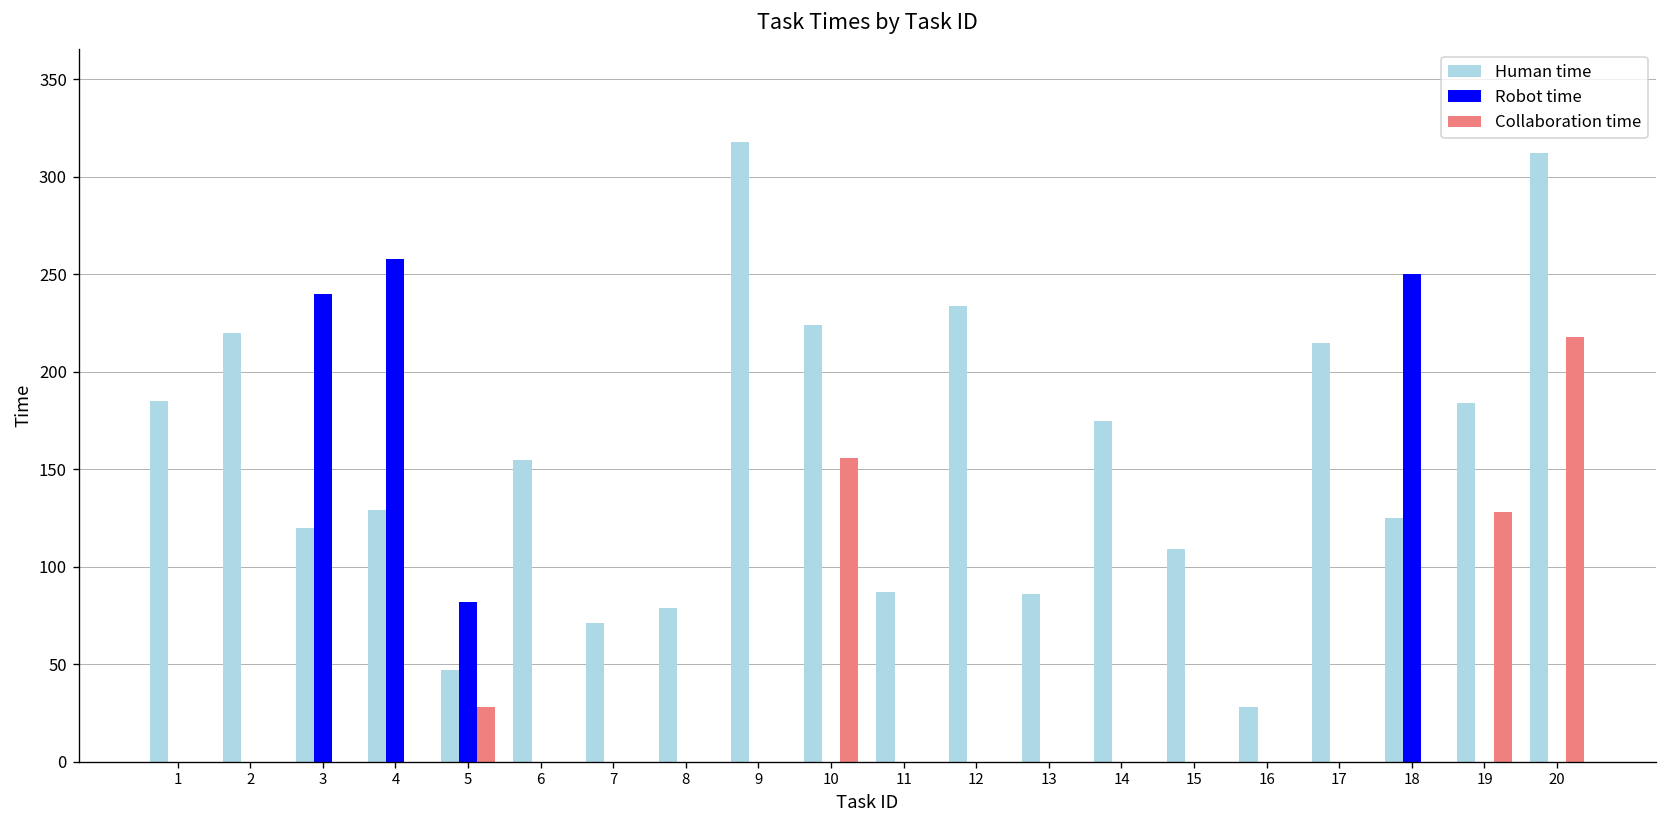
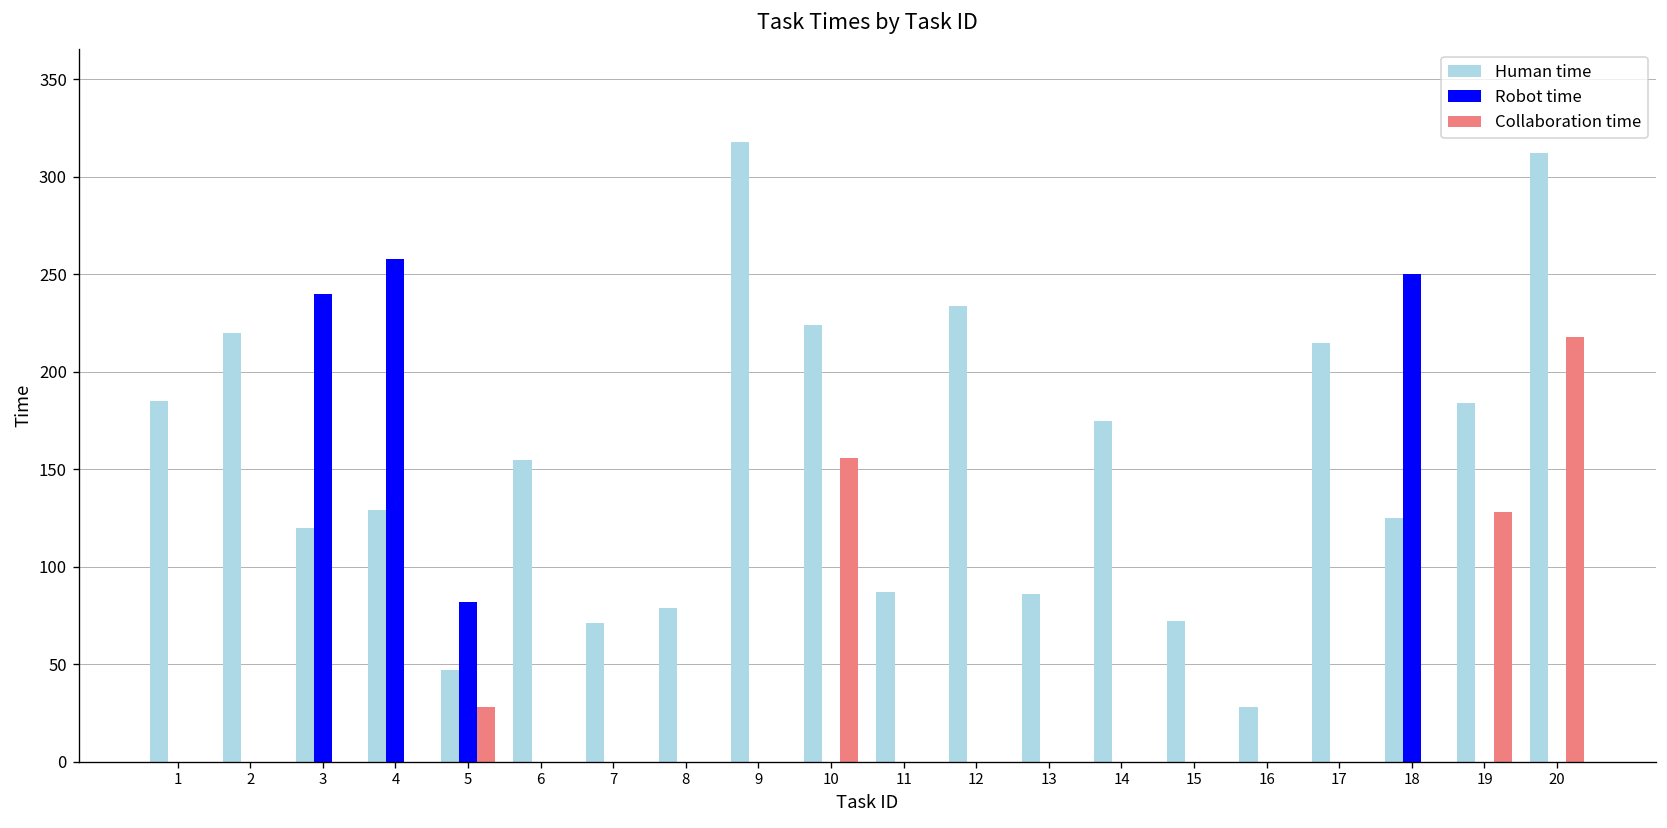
Human time, 15: 109 -> 72
